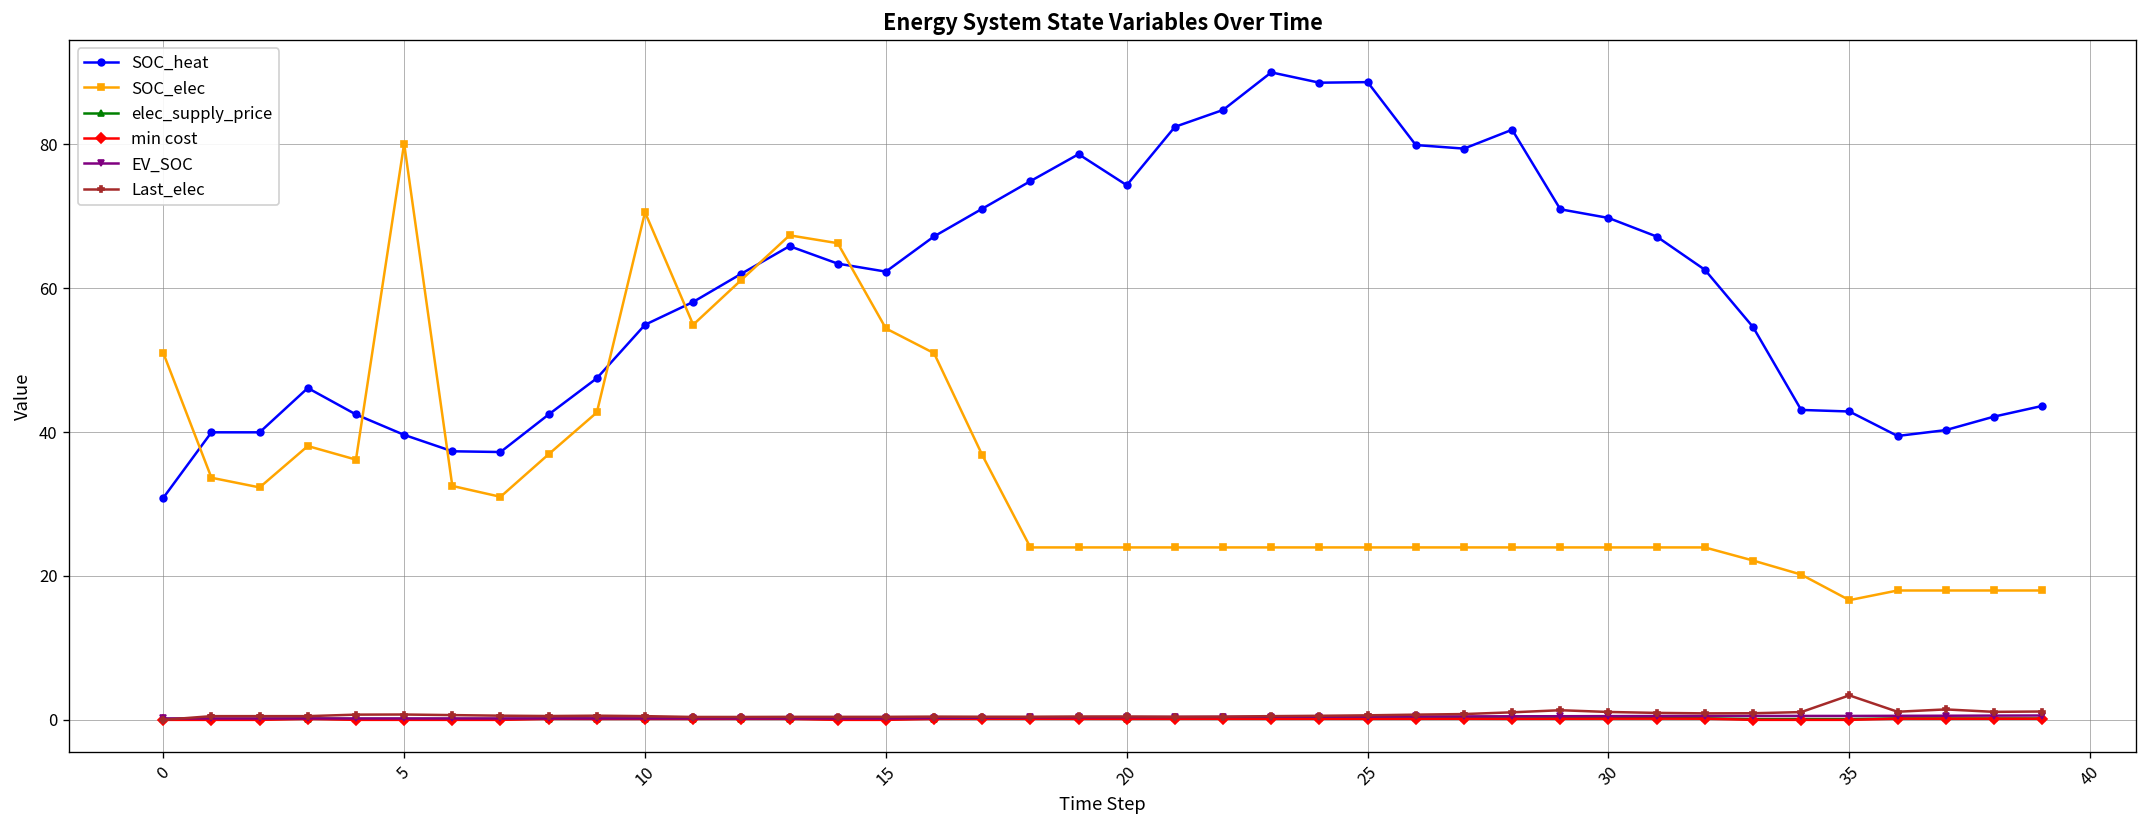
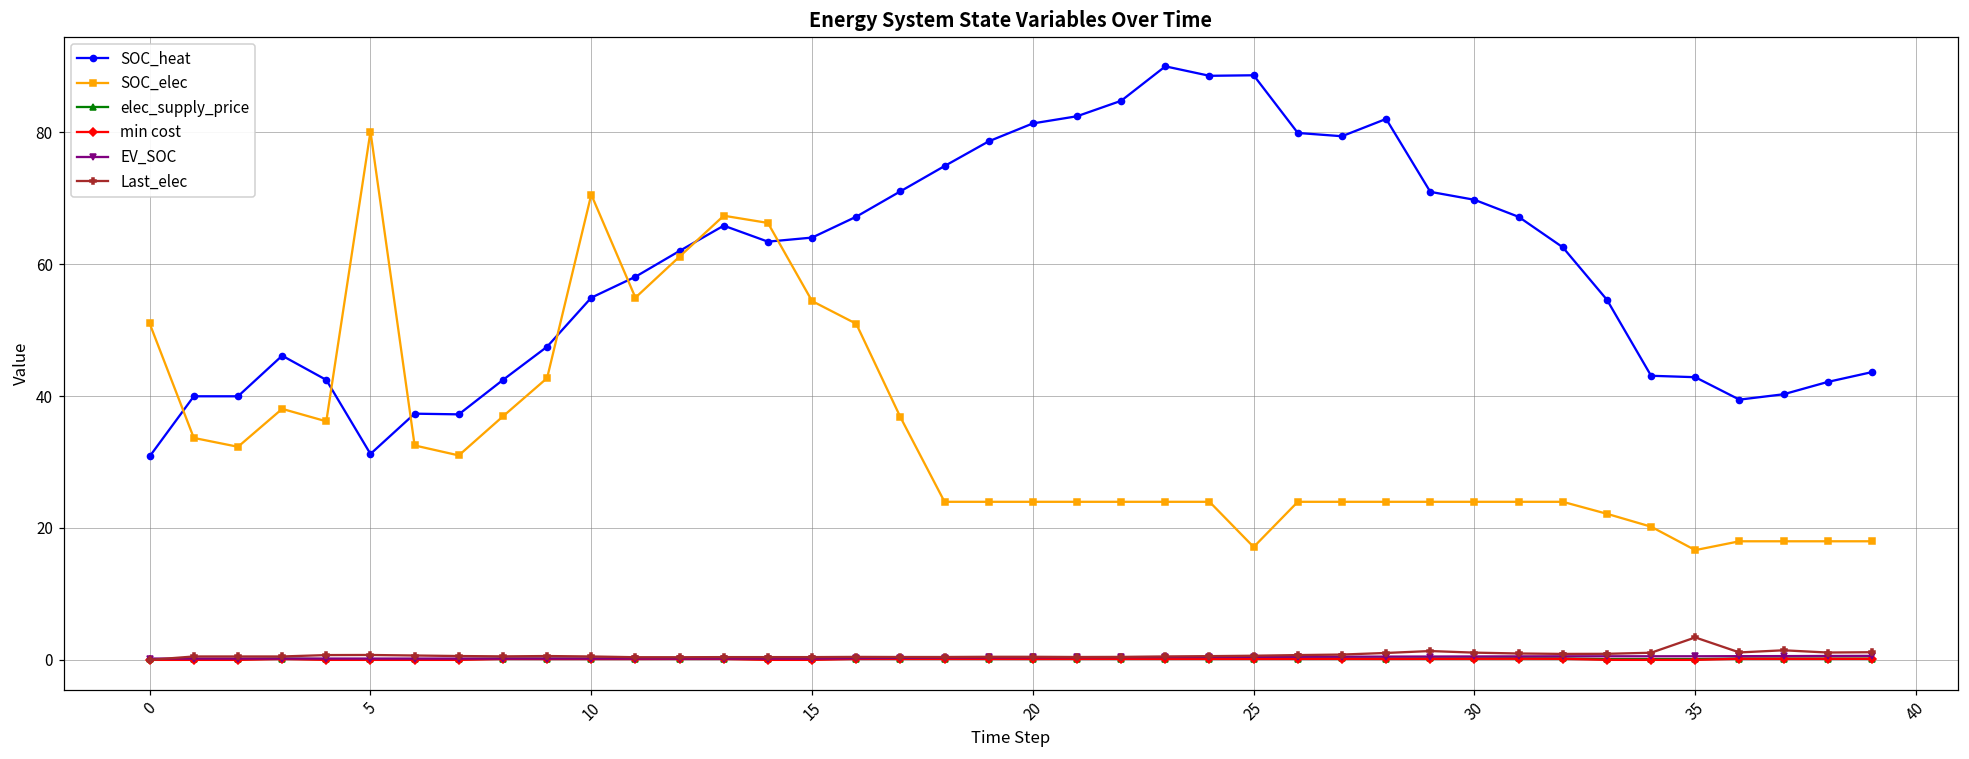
SOC_heat, 5: 40 -> 31
SOC_heat, 15: 62 -> 64
SOC_heat, 20: 74 -> 81
SOC_elec, 25: 24 -> 17
